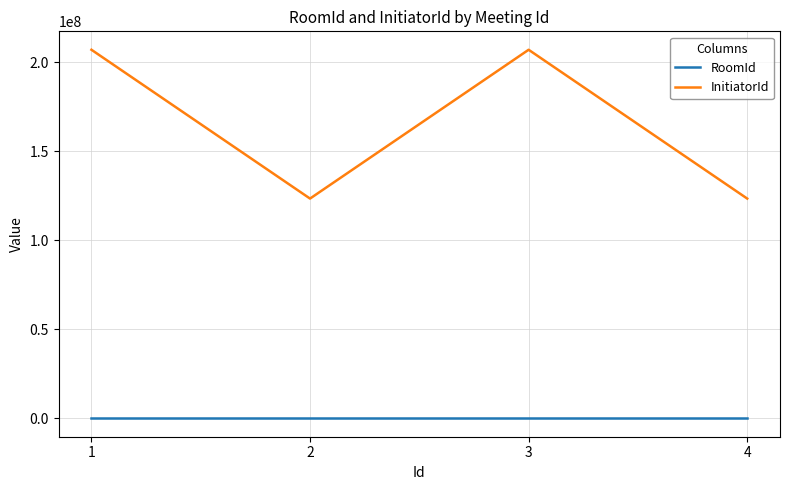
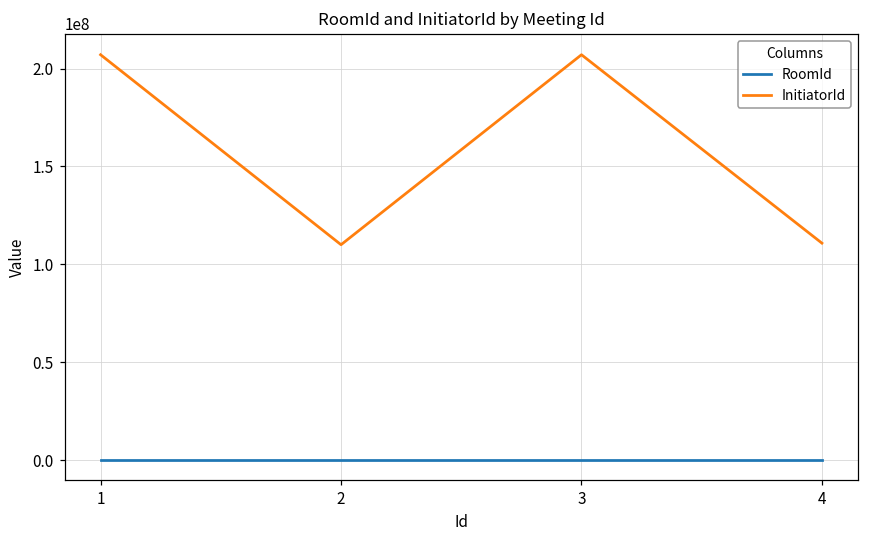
InitiatorId, 2: 123000000 -> 110000000
InitiatorId, 4: 123000000 -> 111000000
